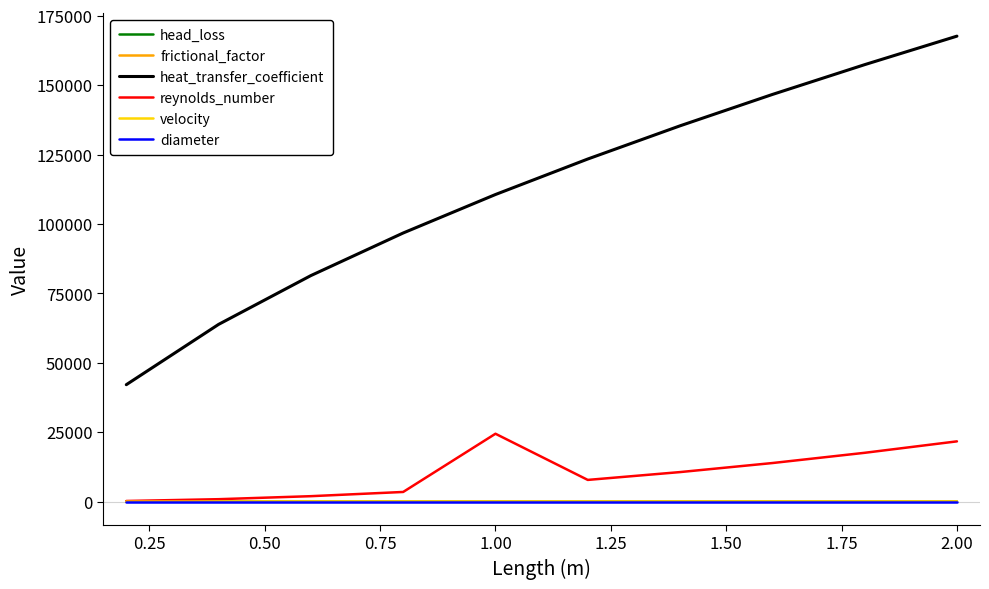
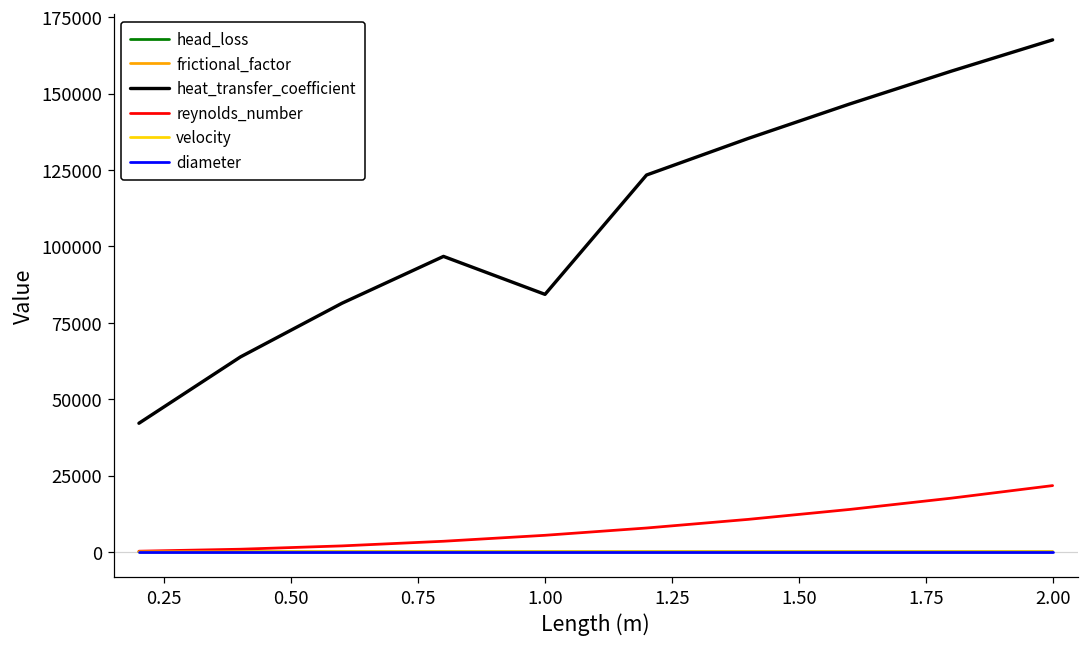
heat_transfer_coefficient, 1.00: 111000 -> 84000
reynolds_number, 1.00: 24000 -> 5000
